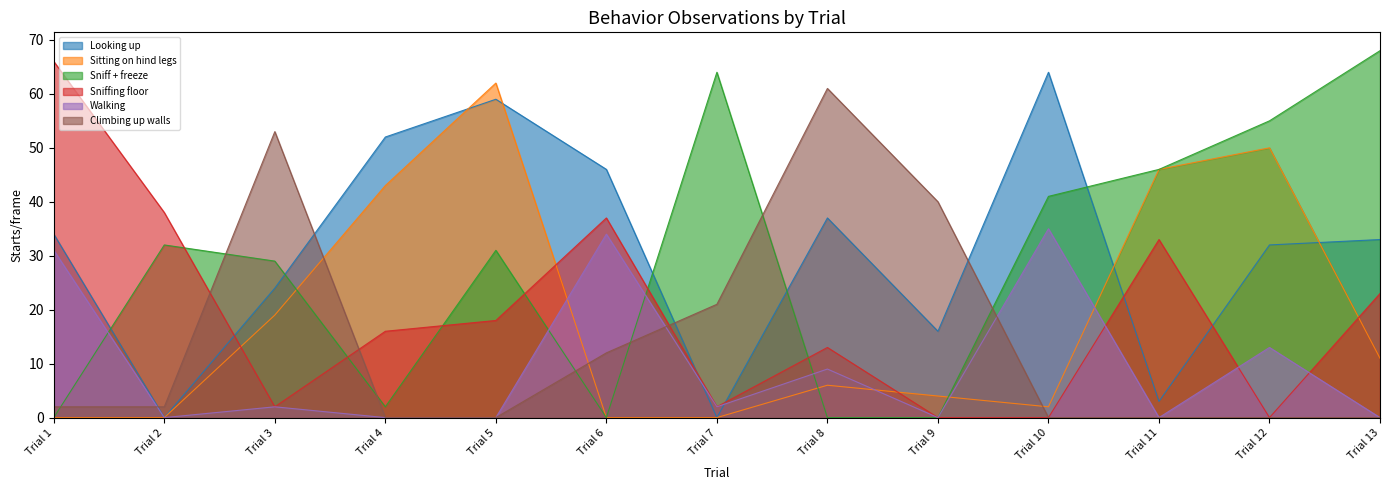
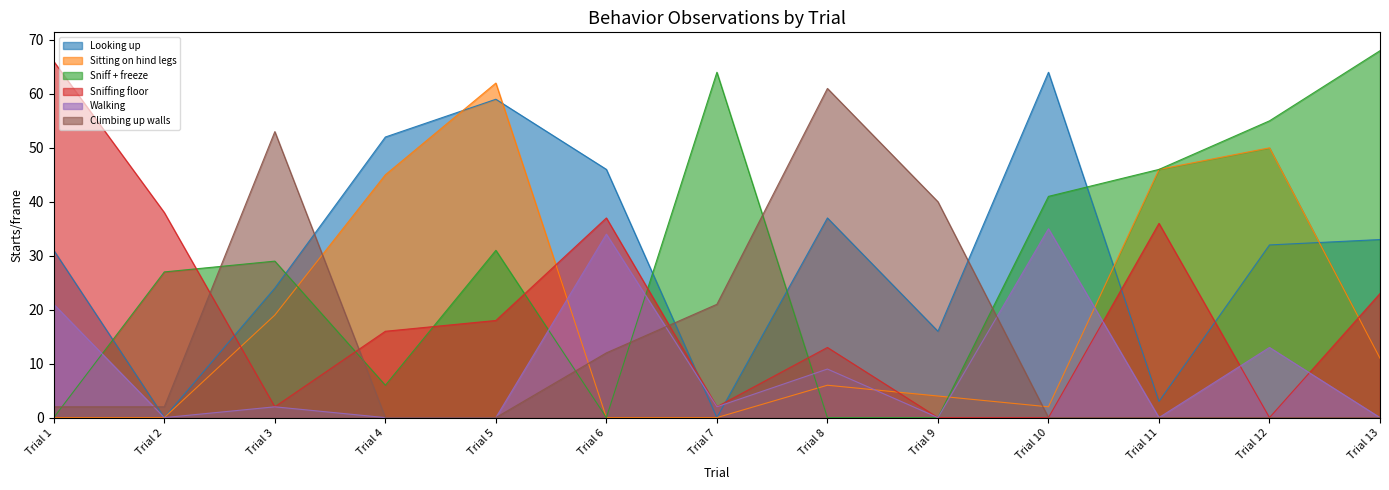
Looking up, Trial 1: 34 -> 31
Walking, Trial 1: 31 -> 21
Sniff + freeze, Trial 2: 32 -> 27
Sitting on hind legs, Trial 4: 43 -> 45
Sniff + freeze, Trial 4: 2 -> 6
Sniffing floor, Trial 11: 33 -> 36
